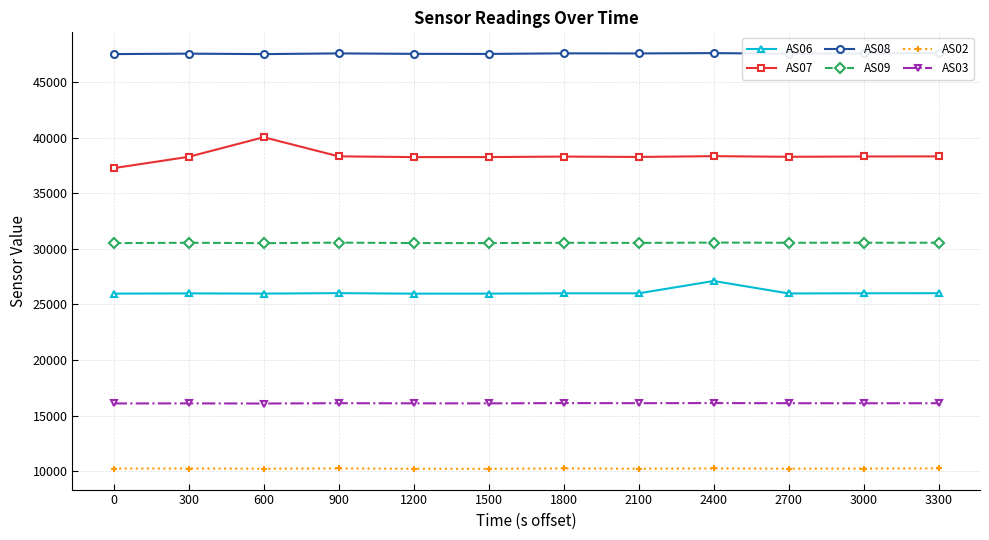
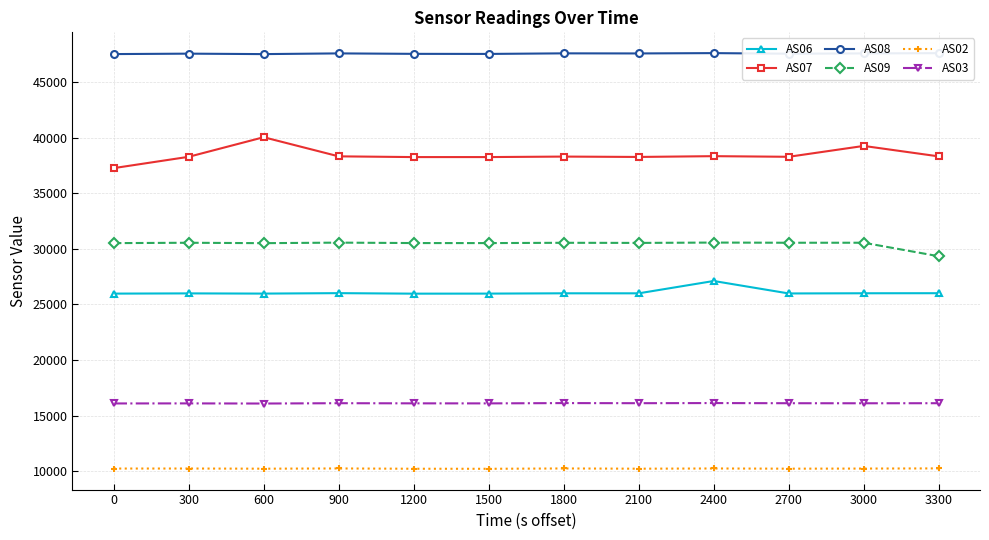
AS07, 3000: 38300 -> 39300
AS09, 3300: 30600 -> 29300
